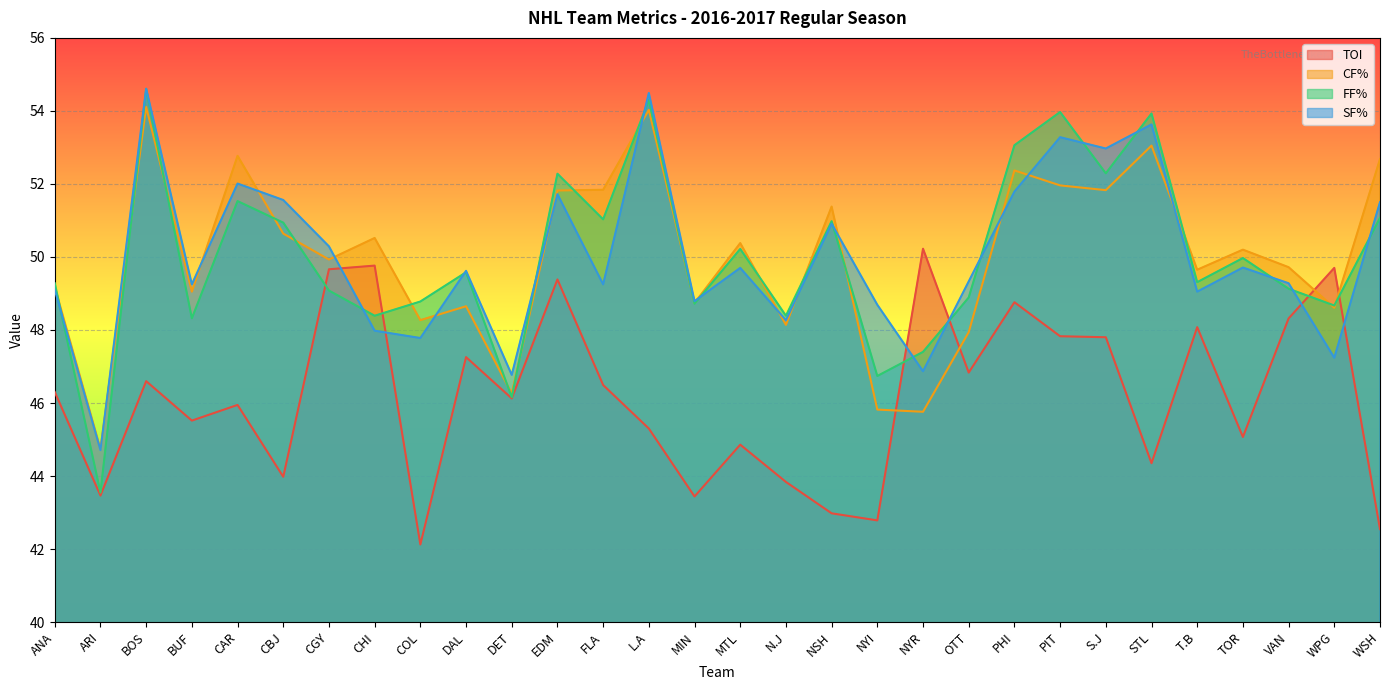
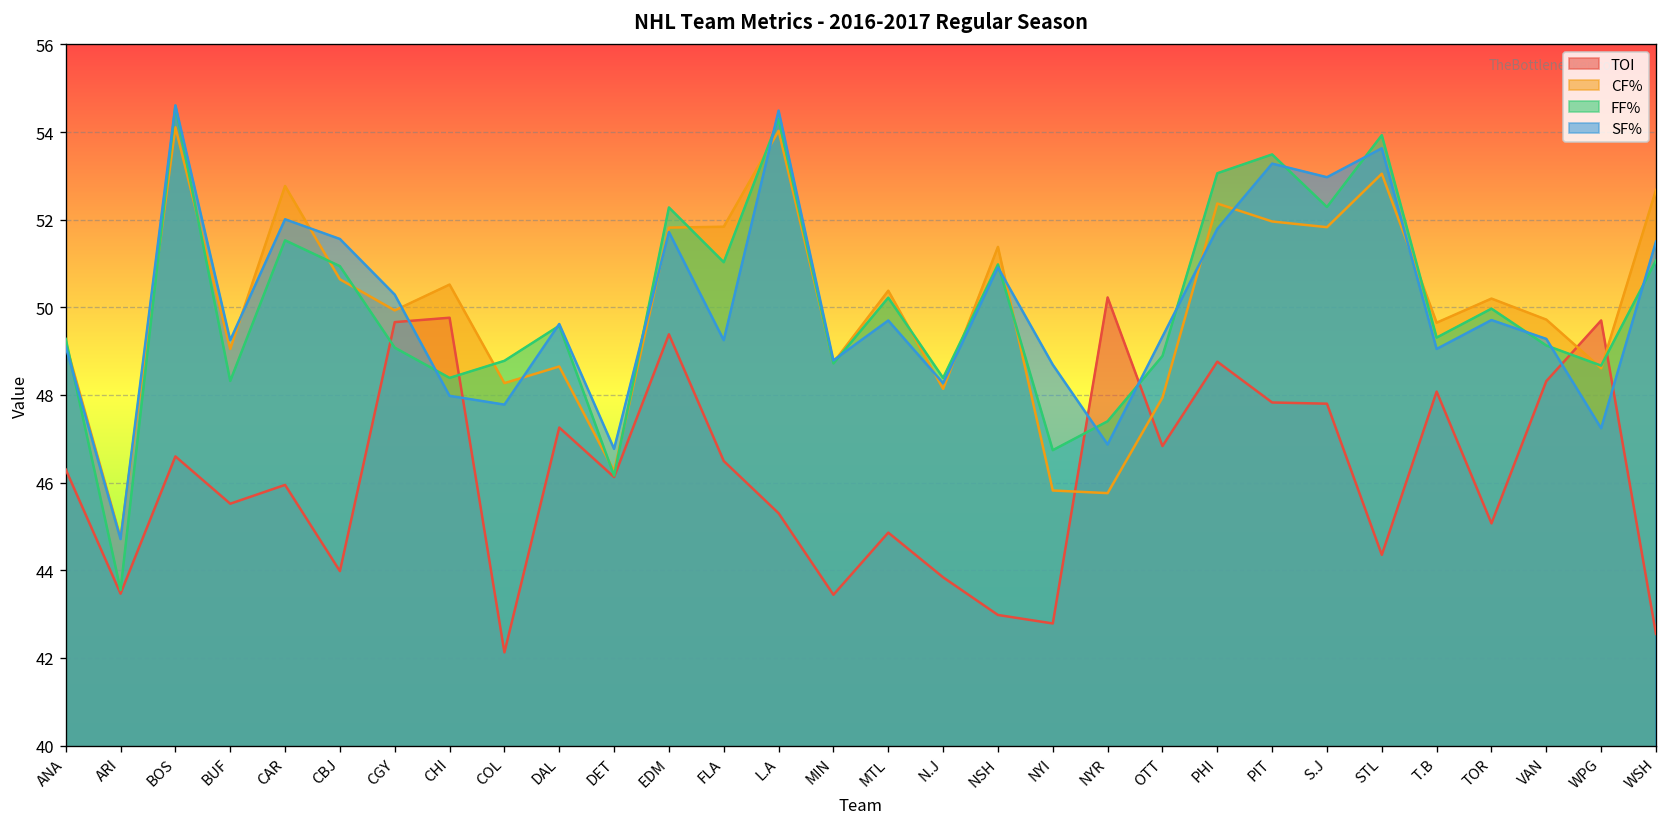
FF%, PIT: 54.0 -> 53.5
